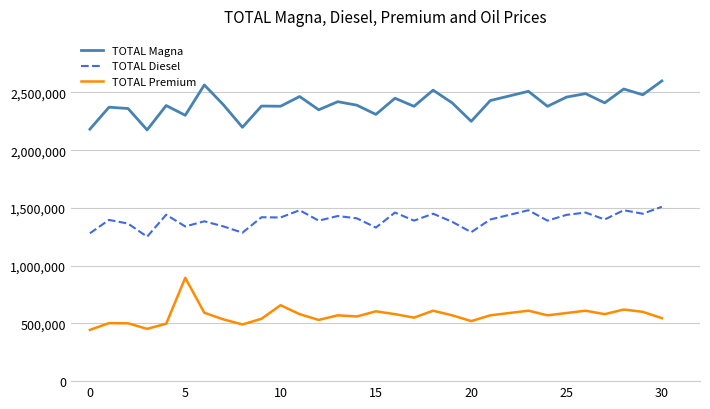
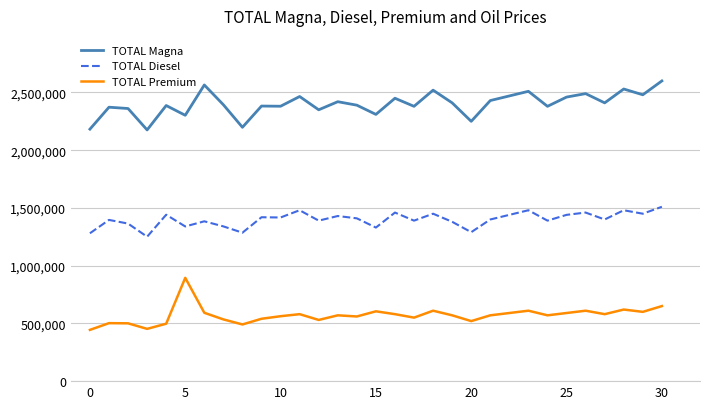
TOTAL Premium, 10: 660,000 -> 560,000
TOTAL Premium, 30: 550,000 -> 650,000
